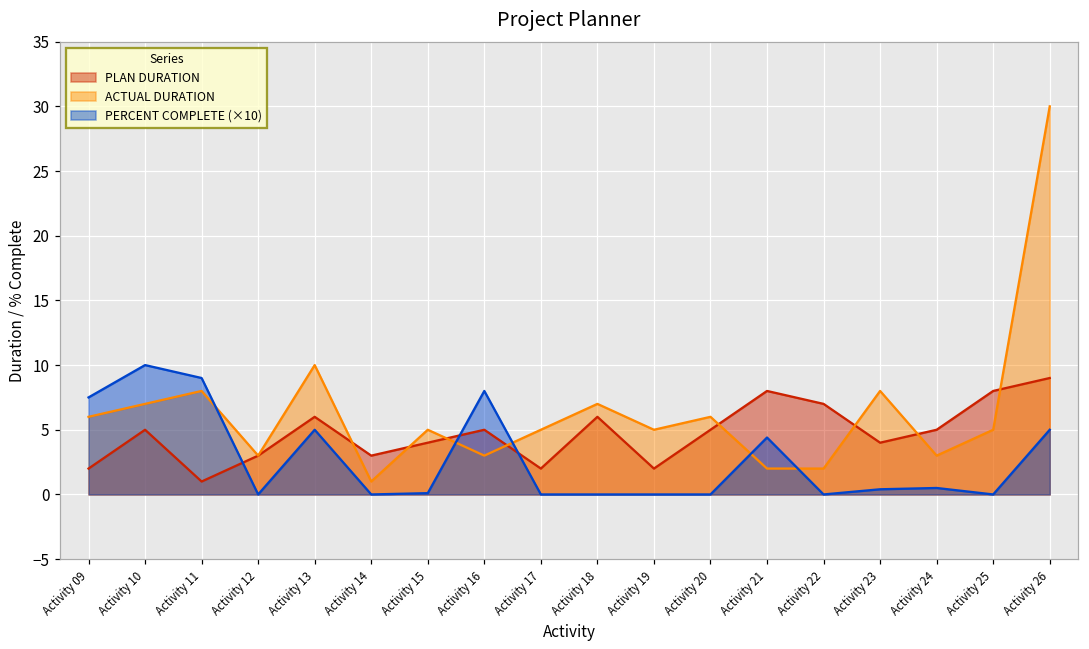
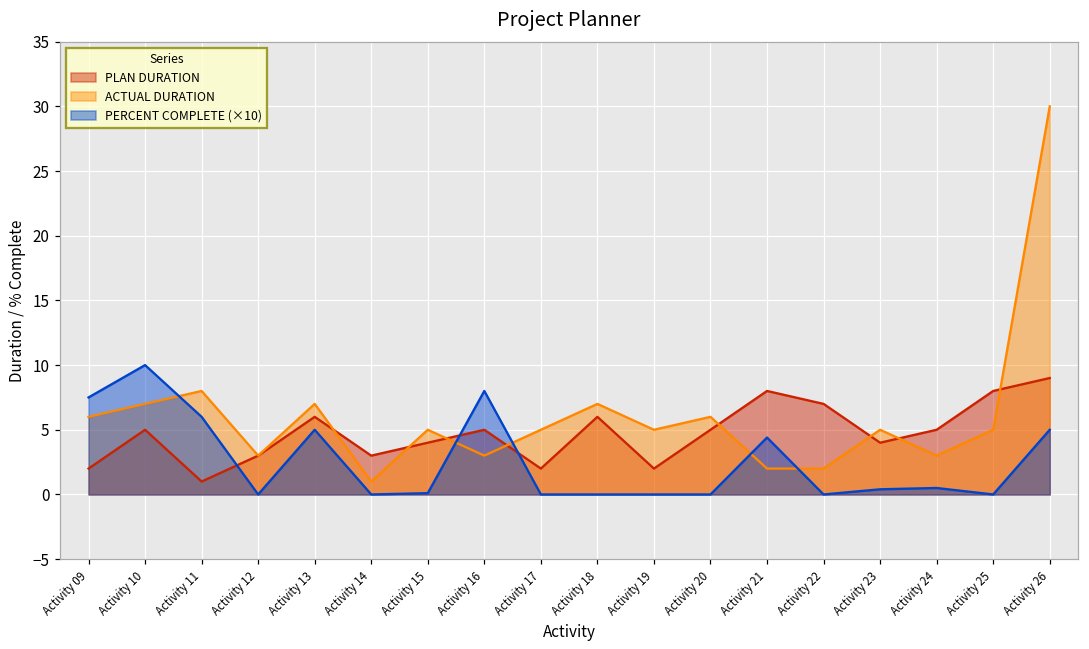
PERCENT COMPLETE (×10), Activity 11: 9.0 -> 6.0
ACTUAL DURATION, Activity 13: 10 -> 7
ACTUAL DURATION, Activity 23: 8 -> 5
